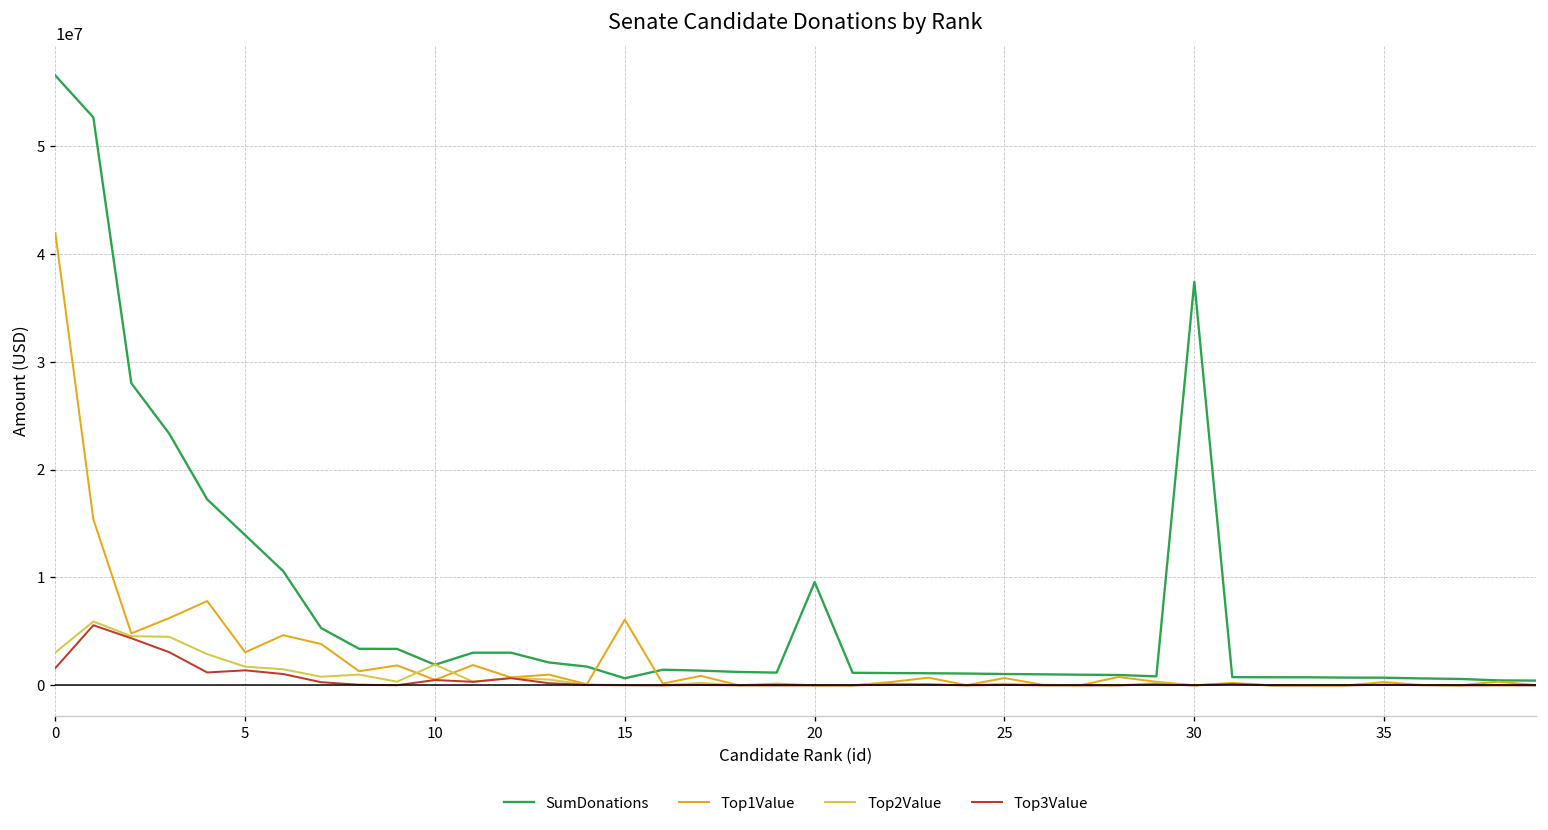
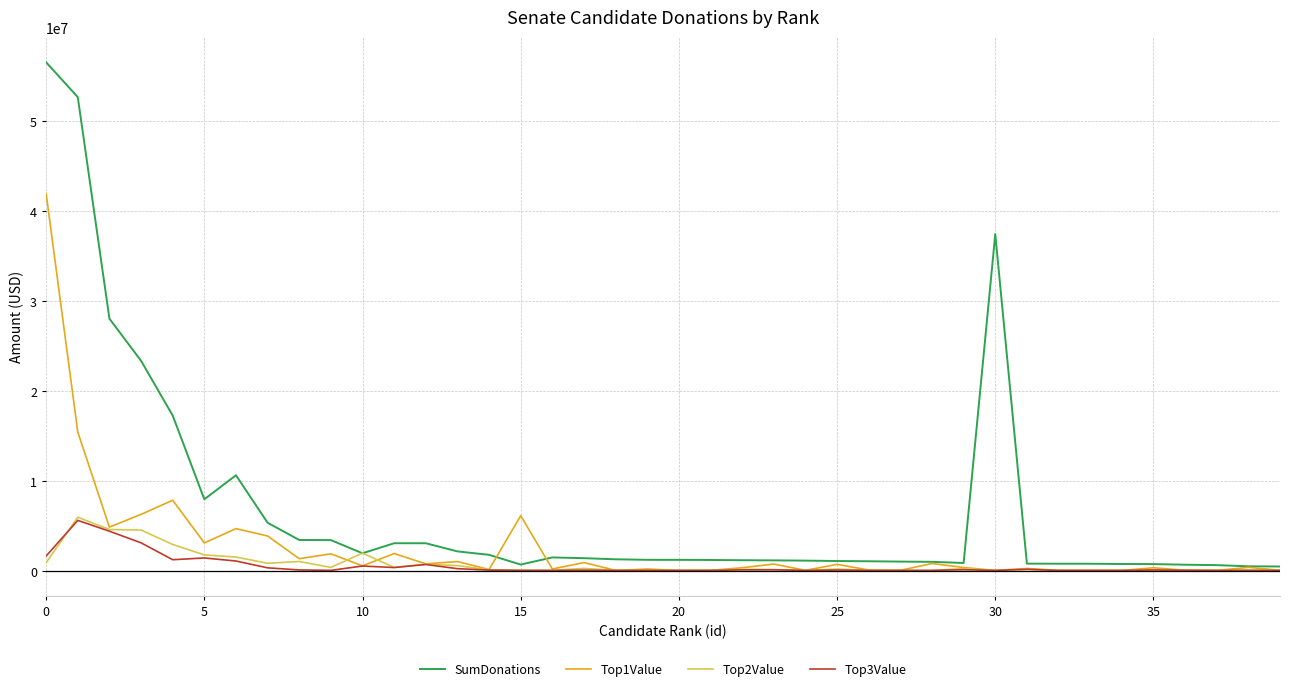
Top2Value, 0: 3000000 -> 1000000
SumDonations, 5: 14000000 -> 8000000
SumDonations, 20: 10000000 -> 1000000
